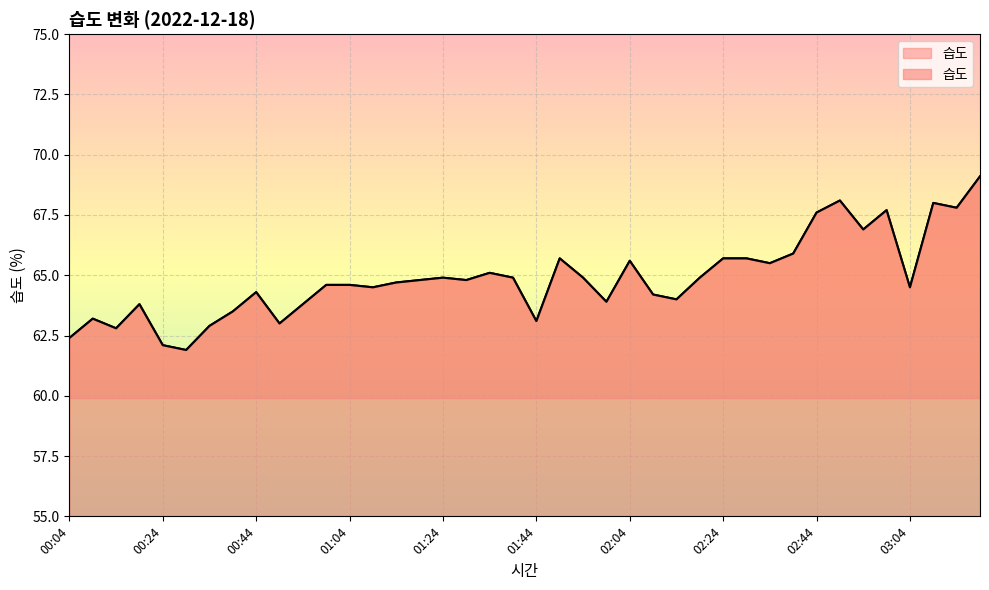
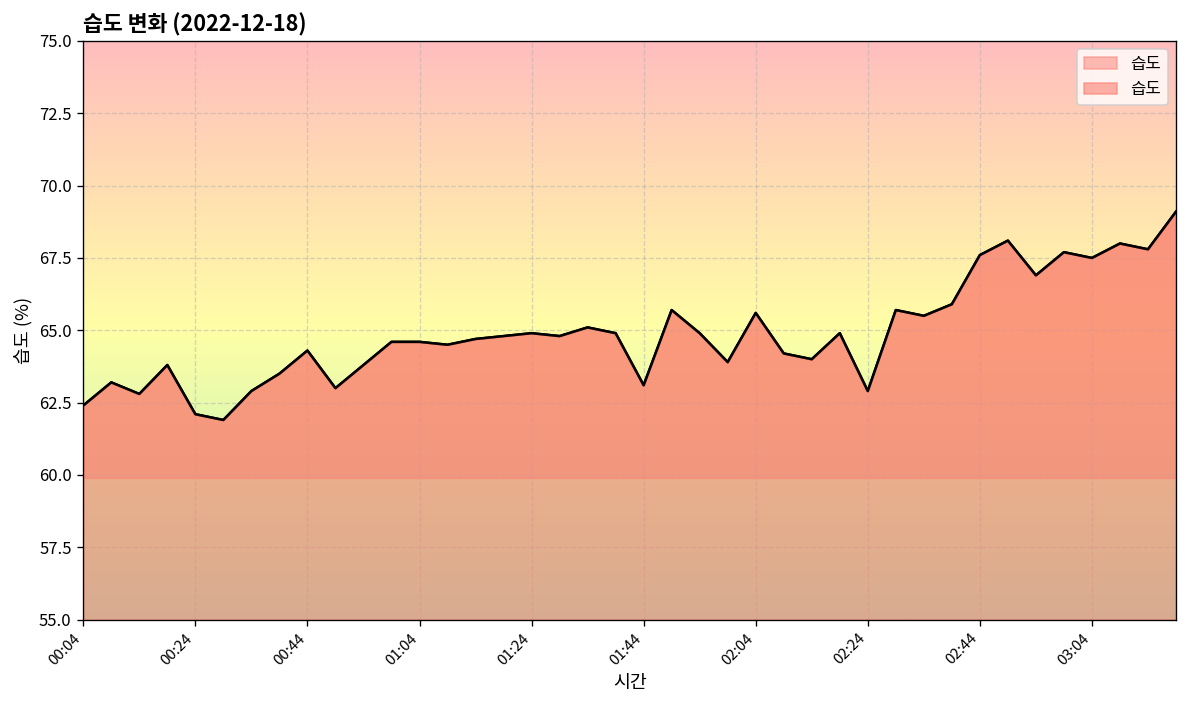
02:24: 65.7 -> 62.9
03:04: 64.5 -> 67.5
